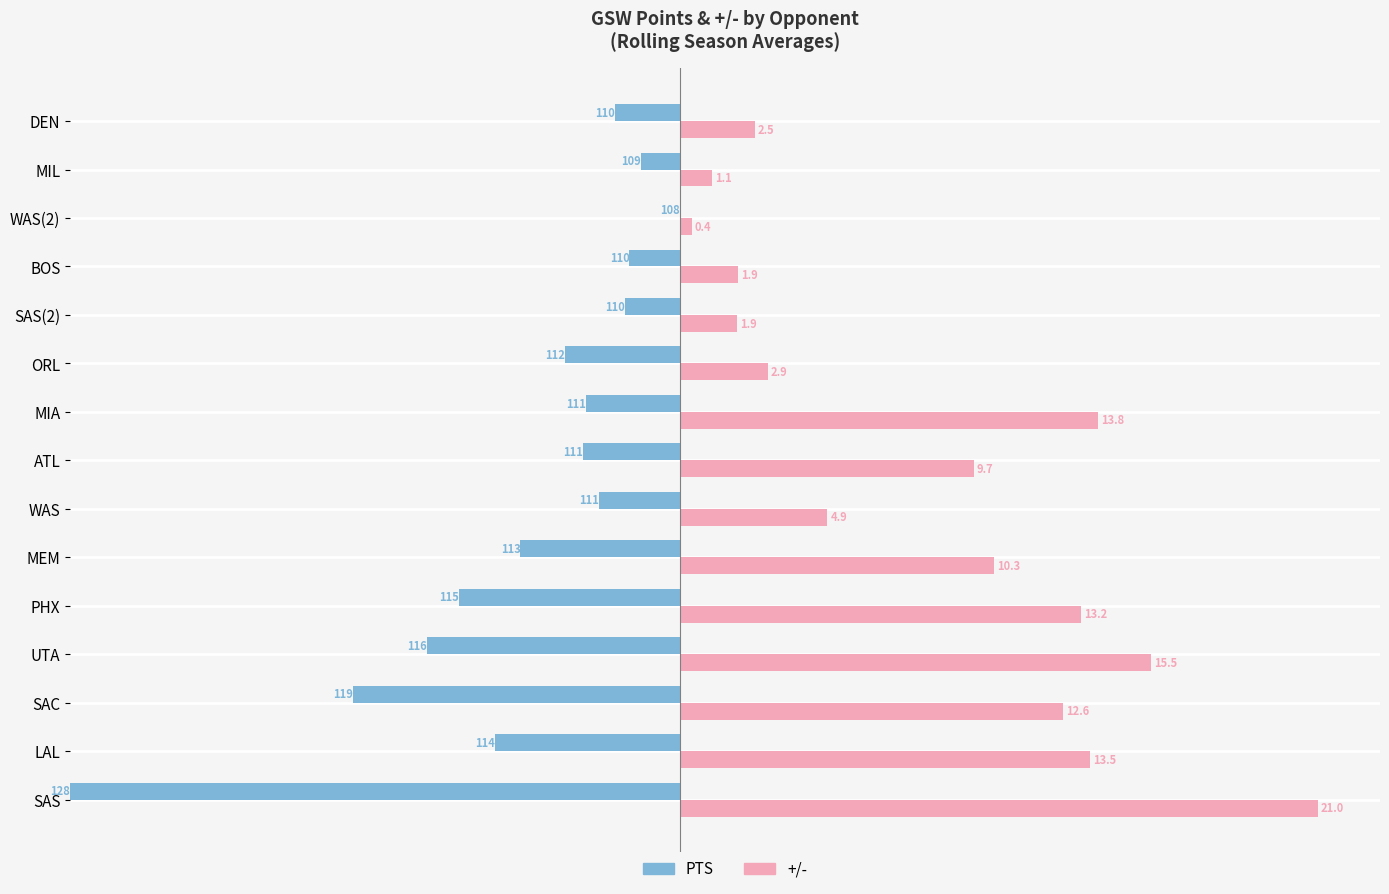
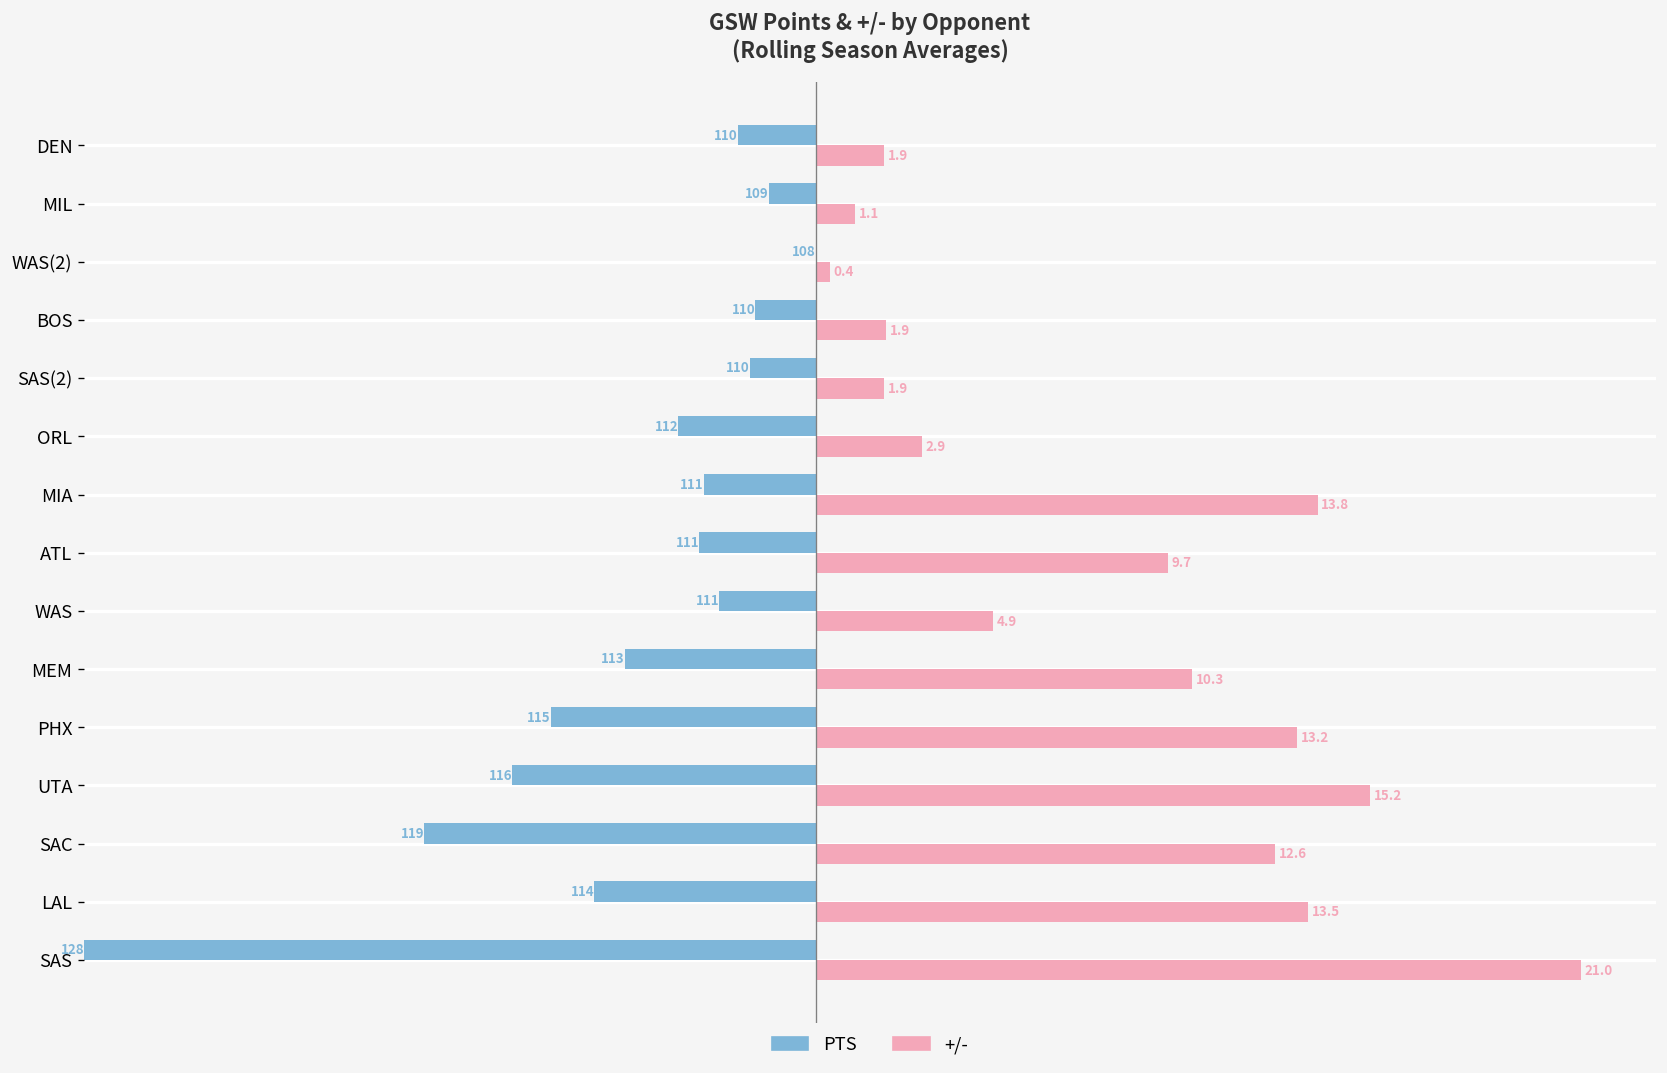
+/-, DEN: 2.5 -> 1.9
+/-, UTA: 15.5 -> 15.2
